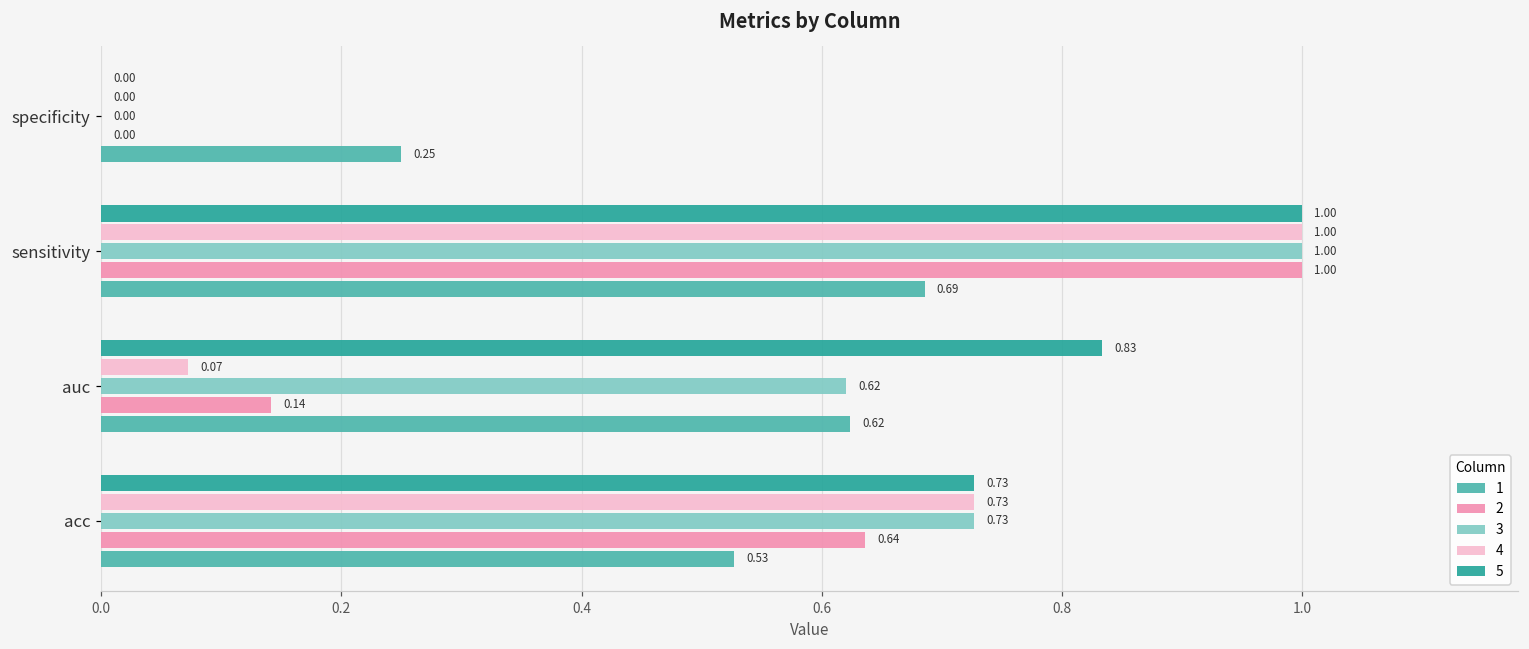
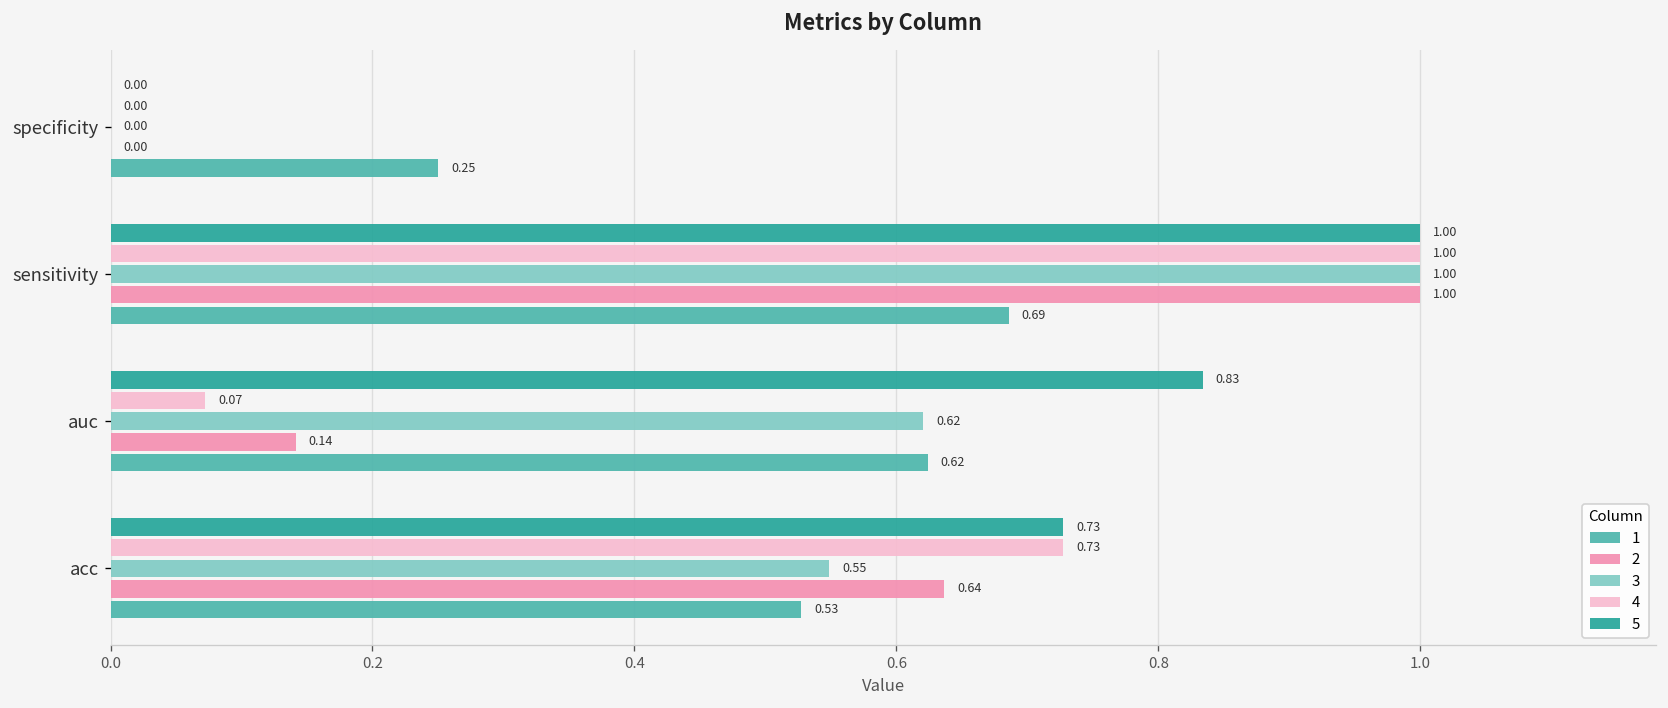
3, acc: 0.73 -> 0.55
